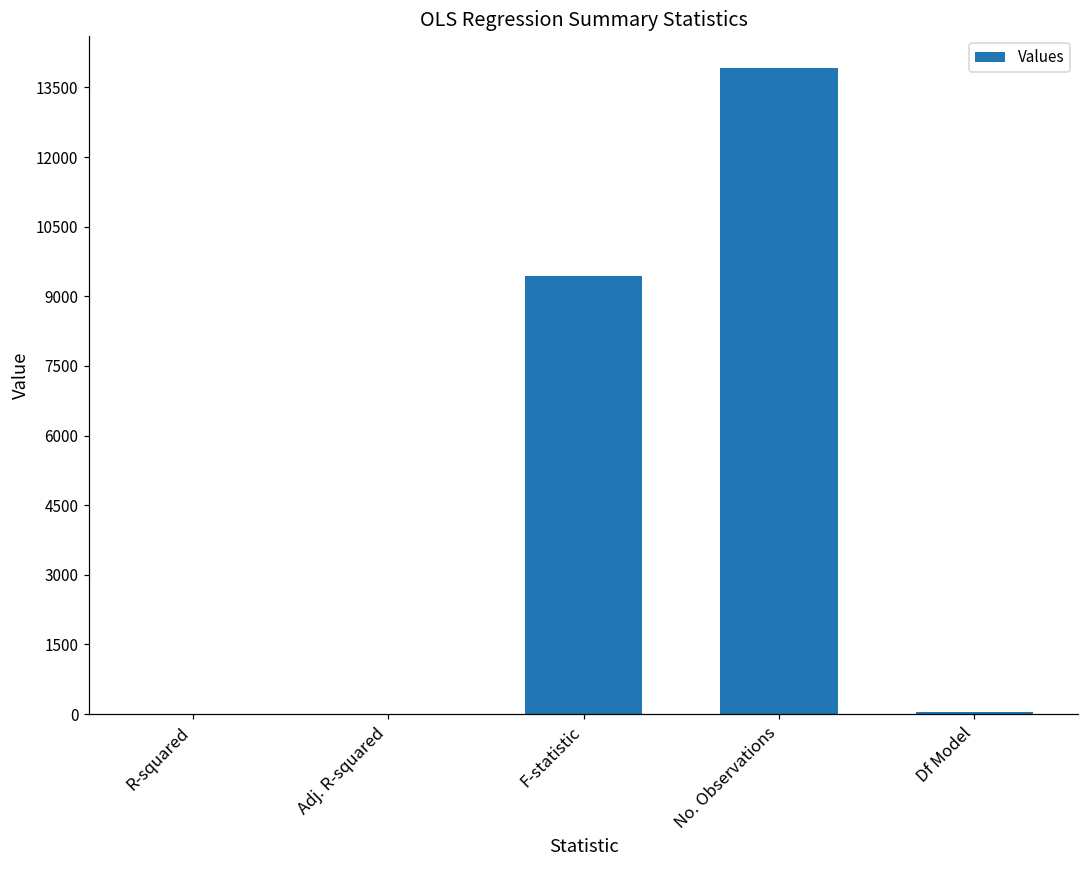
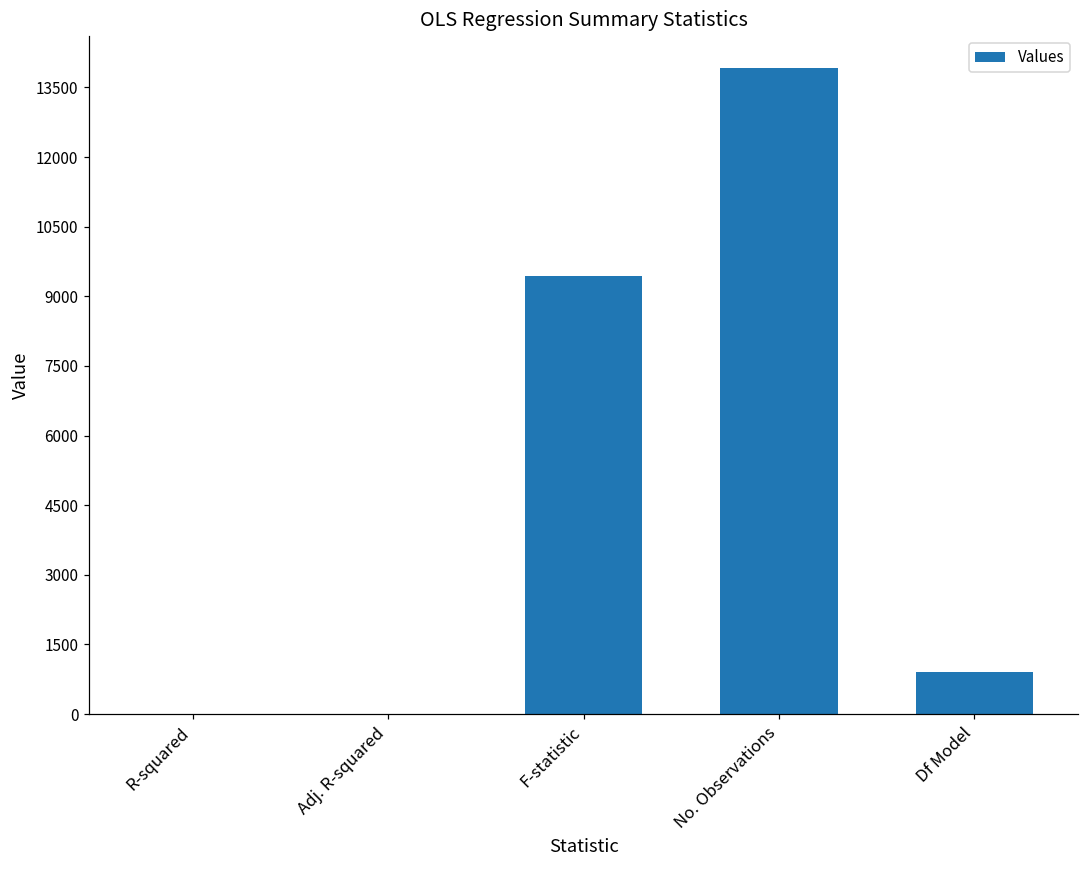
Df Model: 0 -> 900
